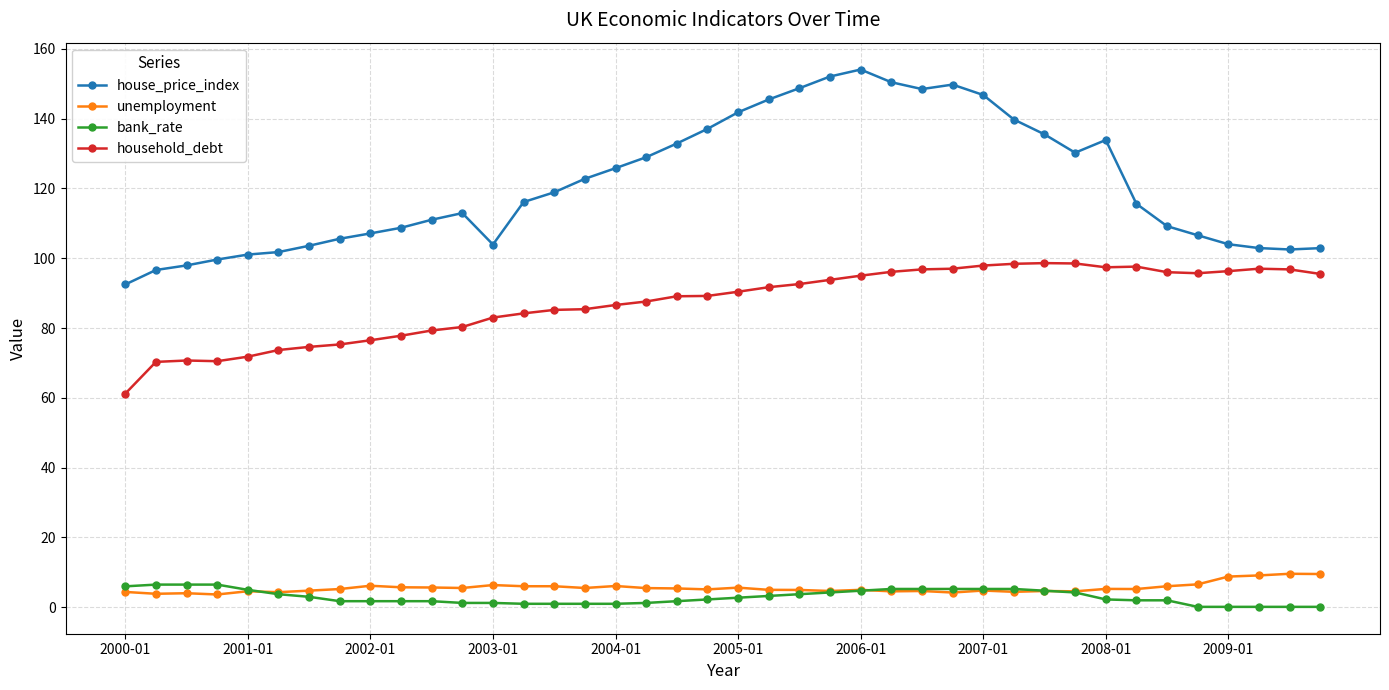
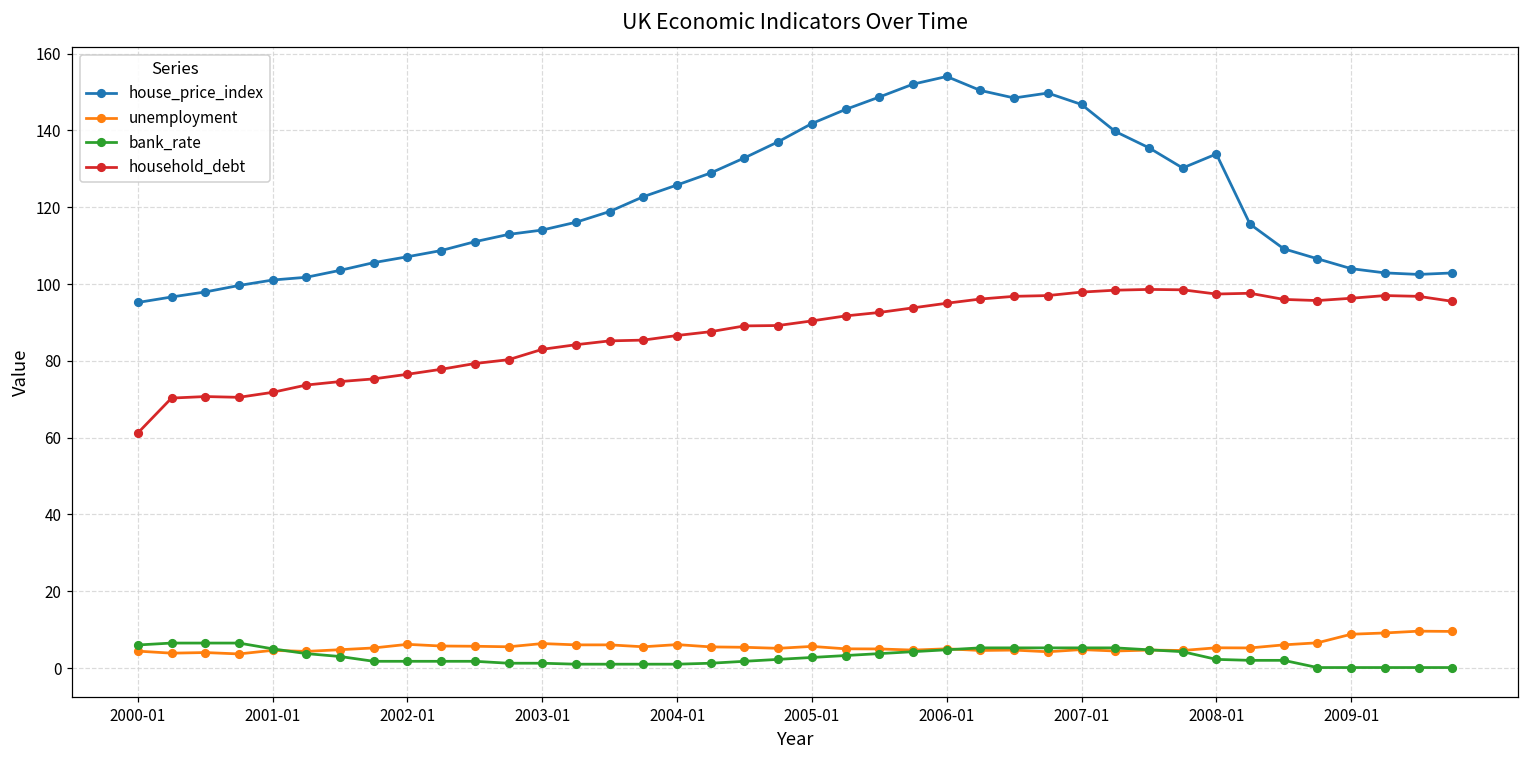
house_price_index, 2000-01: 92 -> 95
house_price_index, 2003-01: 104 -> 114
